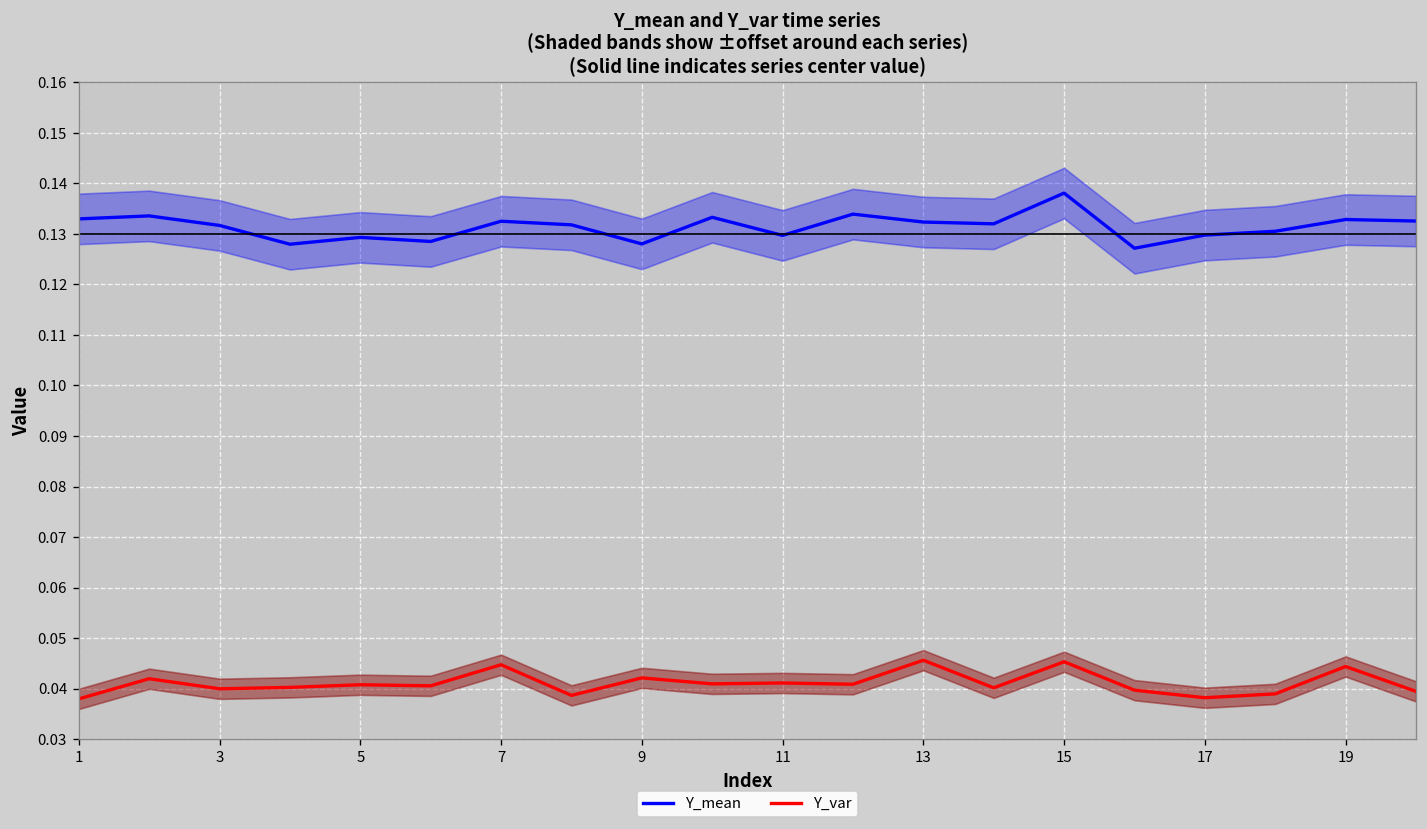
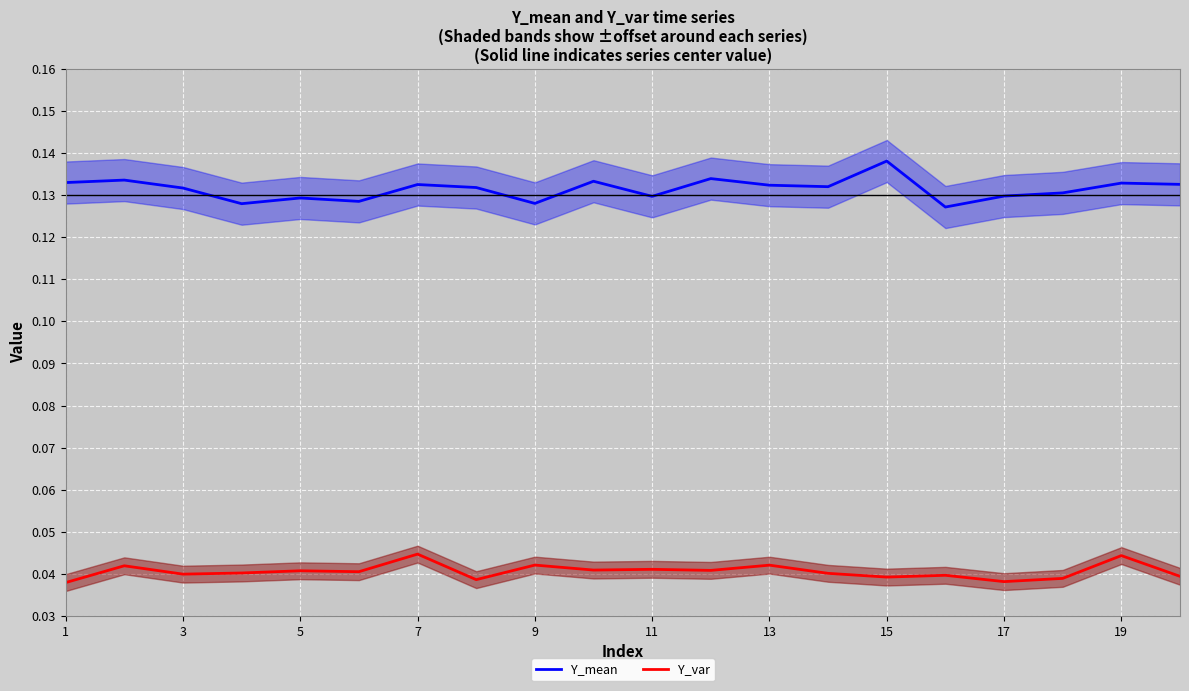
Y_var, 13: 0.046 -> 0.042
Y_var, 15: 0.045 -> 0.039
